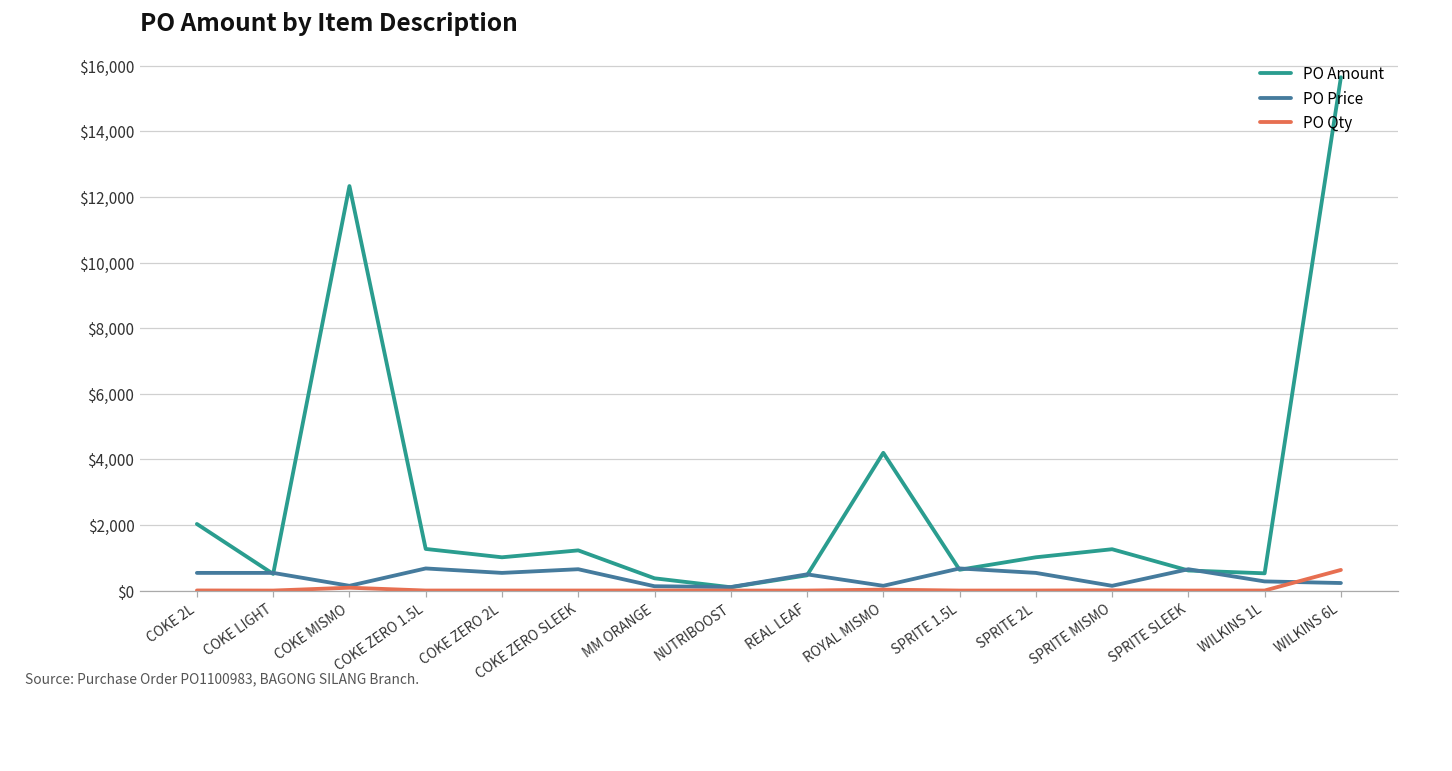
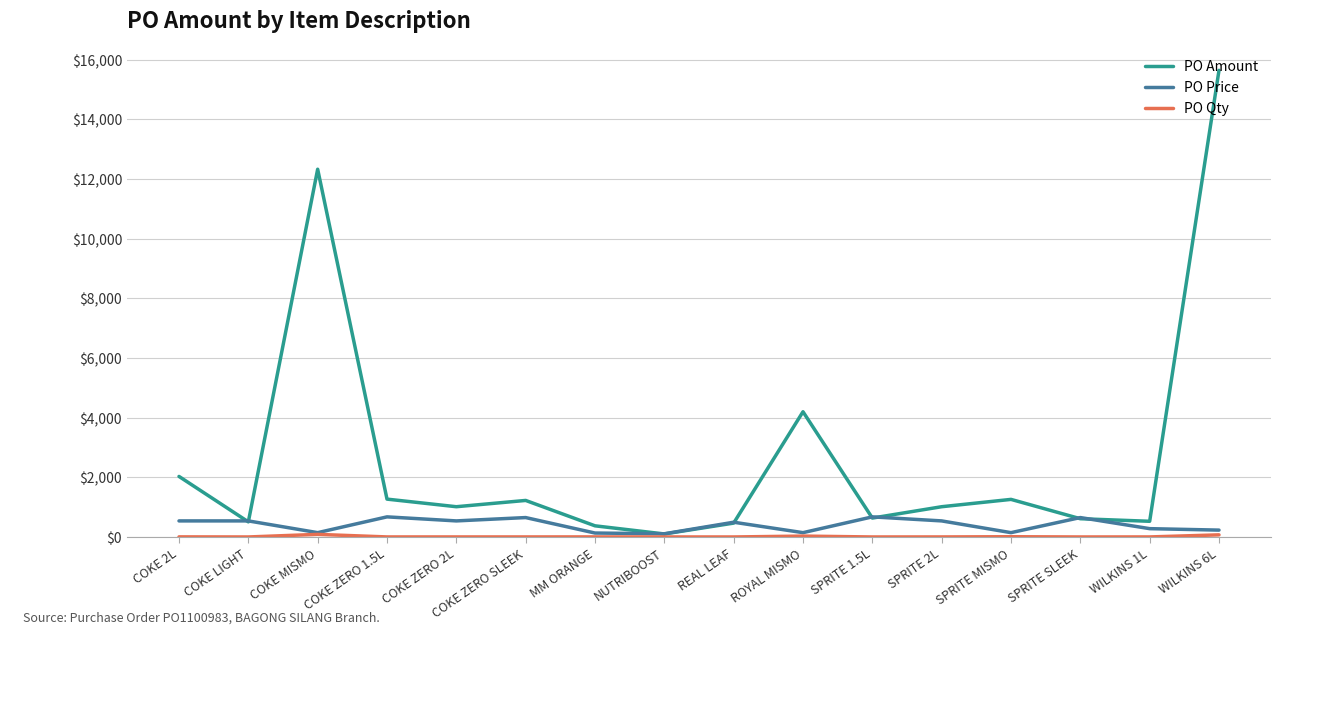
PO Qty, WILKINS 6L: $600 -> $100
